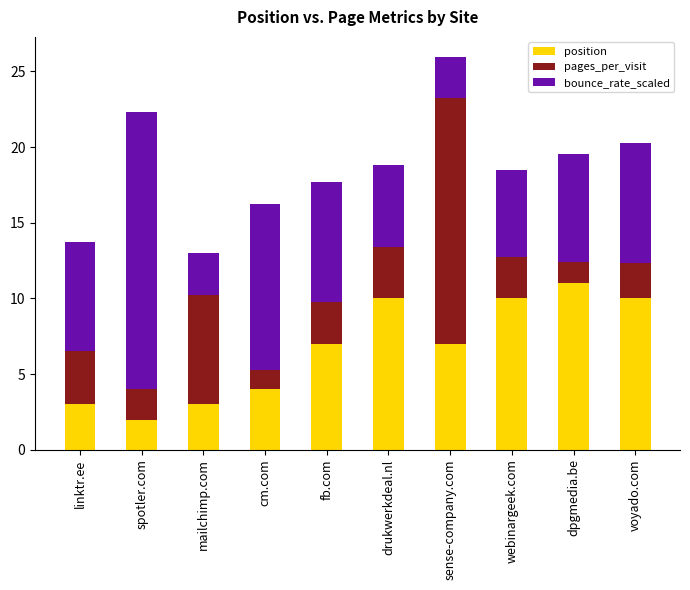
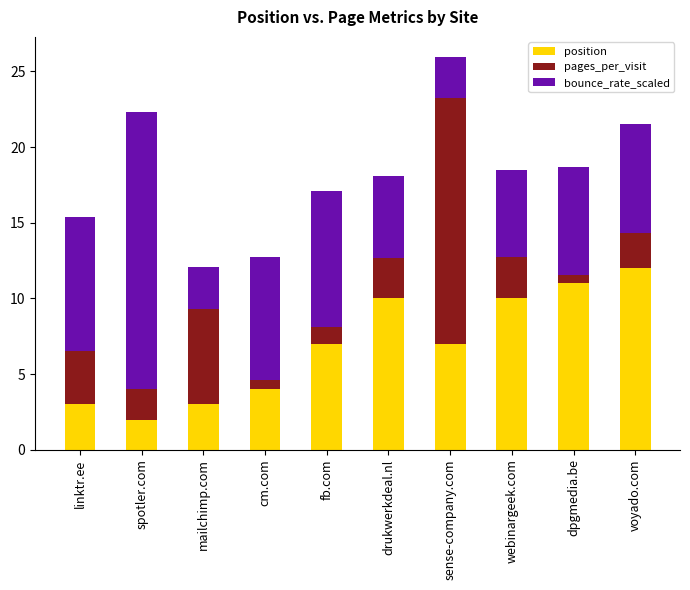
bounce_rate_scaled, linktr.ee: 7.1 -> 8.9
pages_per_visit, mailchimp.com: 7.2 -> 6.3
pages_per_visit, cm.com: 1.3 -> 0.6
bounce_rate_scaled, cm.com: 11.0 -> 8.1
pages_per_visit, fb.com: 2.7 -> 1.1
bounce_rate_scaled, fb.com: 8.0 -> 8.9
pages_per_visit, drukwerkdeal.nl: 3.4 -> 2.7
pages_per_visit, dpgmedia.be: 1.4 -> 0.5
position, voyado.com: 10 -> 12
bounce_rate_scaled, voyado.com: 7.9 -> 7.2
